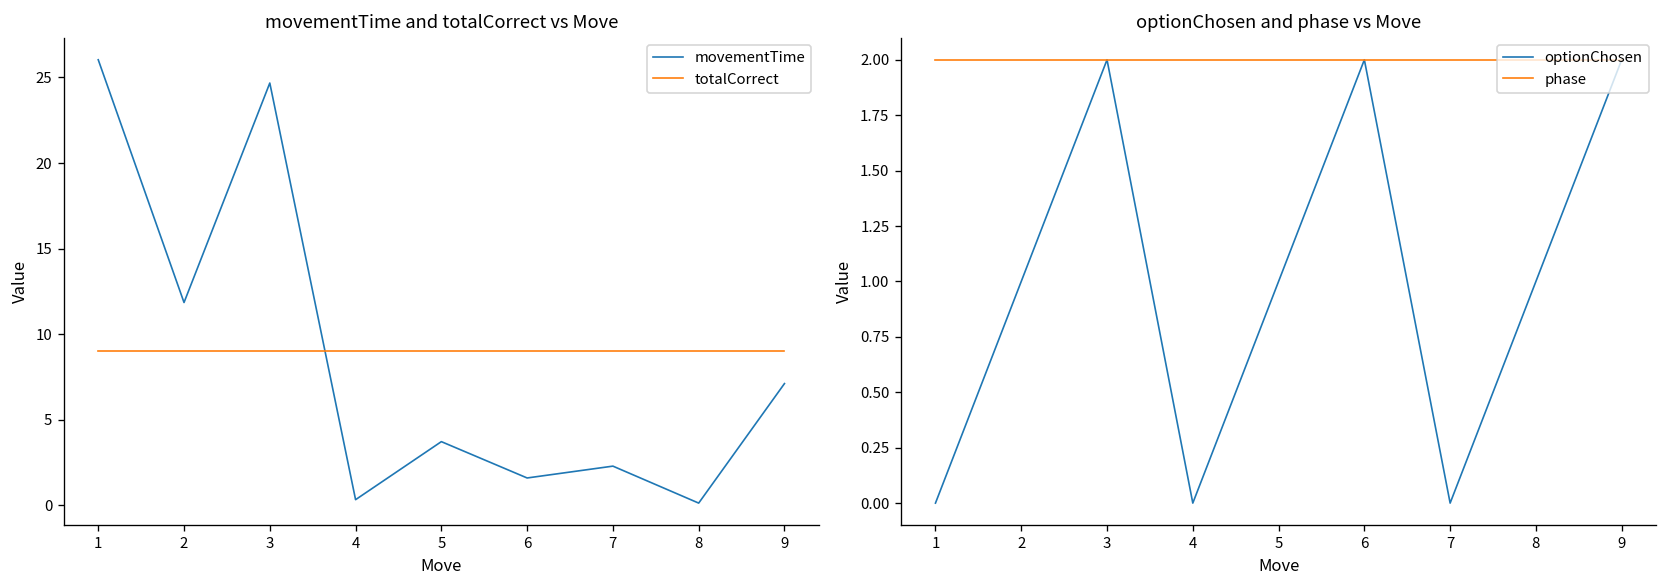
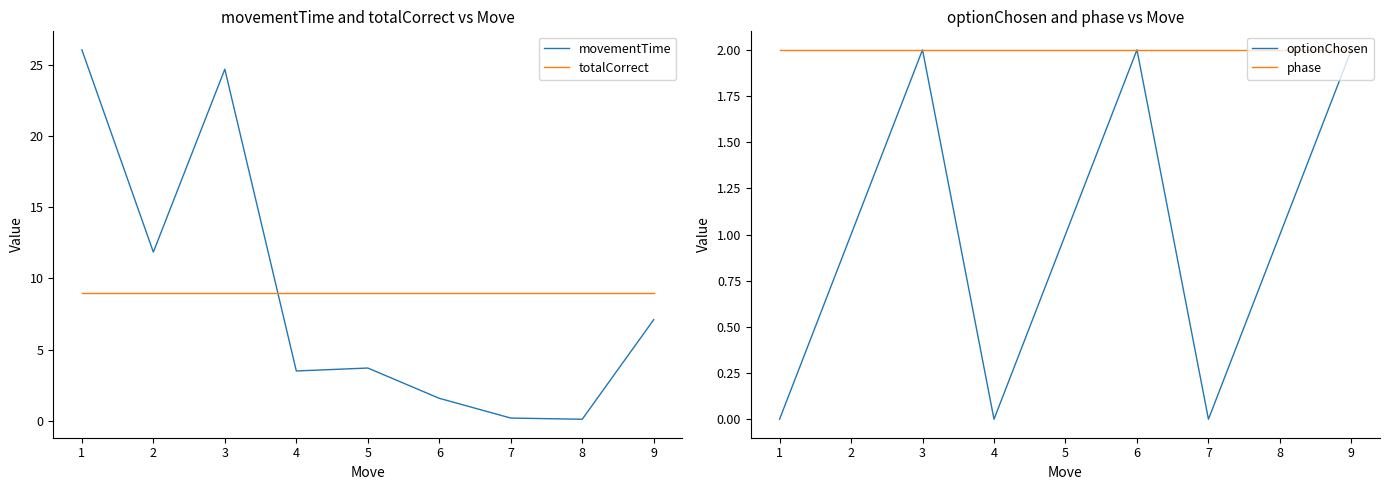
movementTime and totalCorrect vs Move, movementTime, 4: 0.3 -> 3.5
movementTime and totalCorrect vs Move, movementTime, 7: 2.3 -> 0.2
